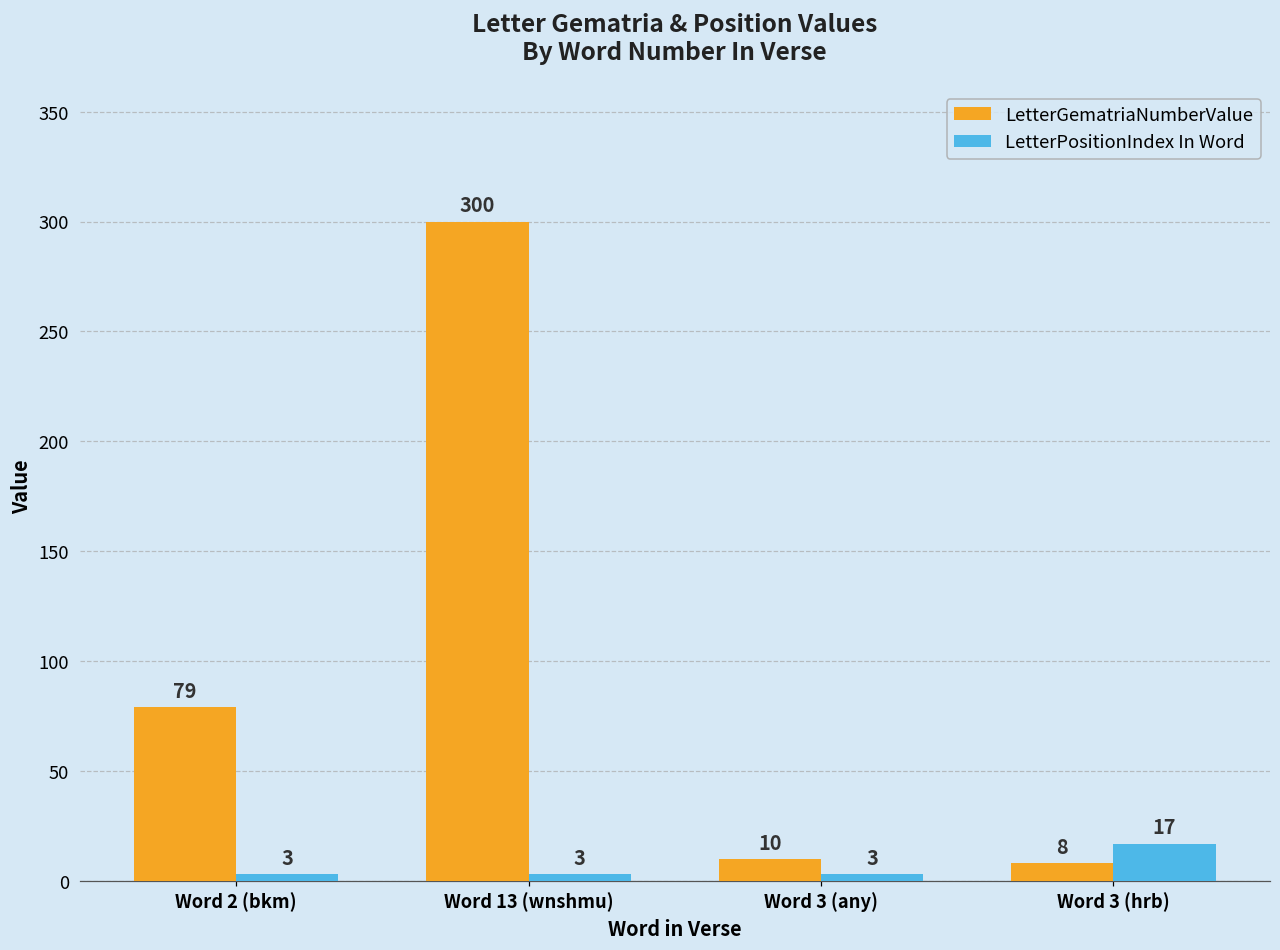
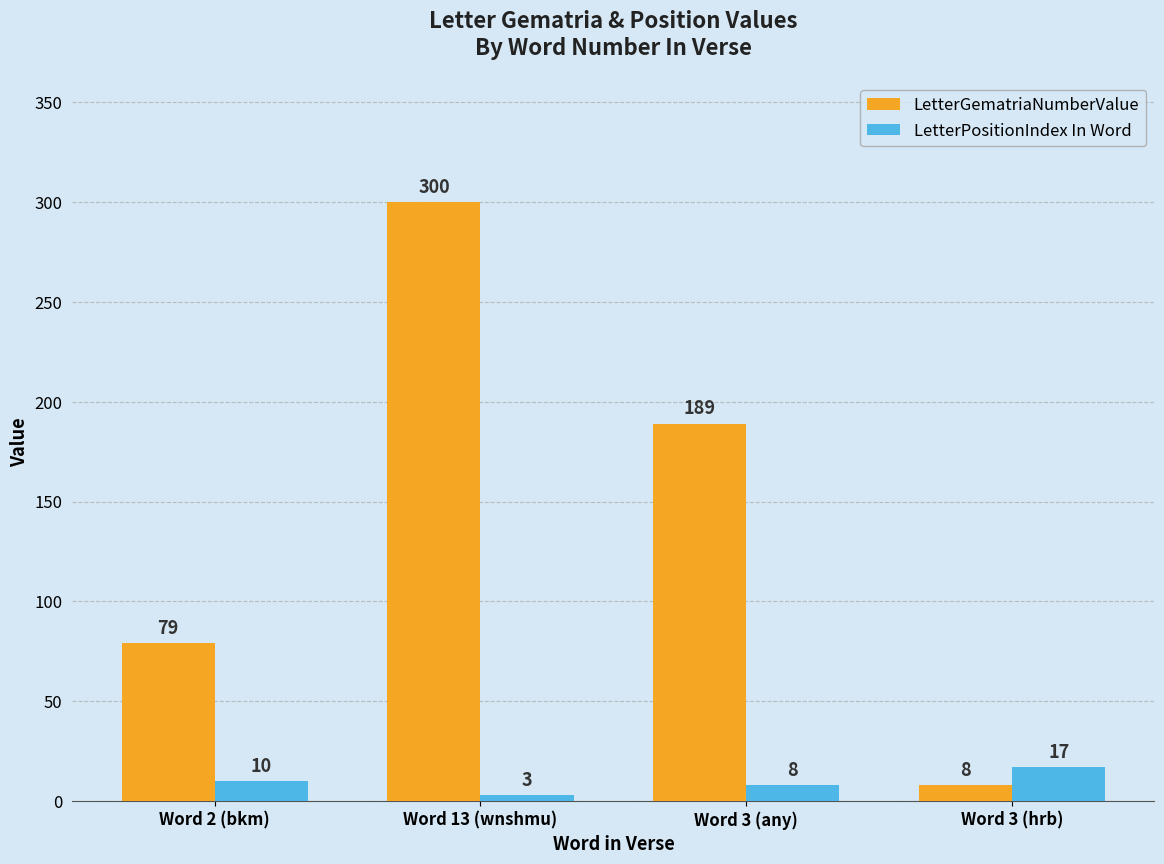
LetterPositionIndex In Word, Word 2 (bkm): 3 -> 10
LetterGematriaNumberValue, Word 3 (any): 10 -> 189
LetterPositionIndex In Word, Word 3 (any): 3 -> 8
